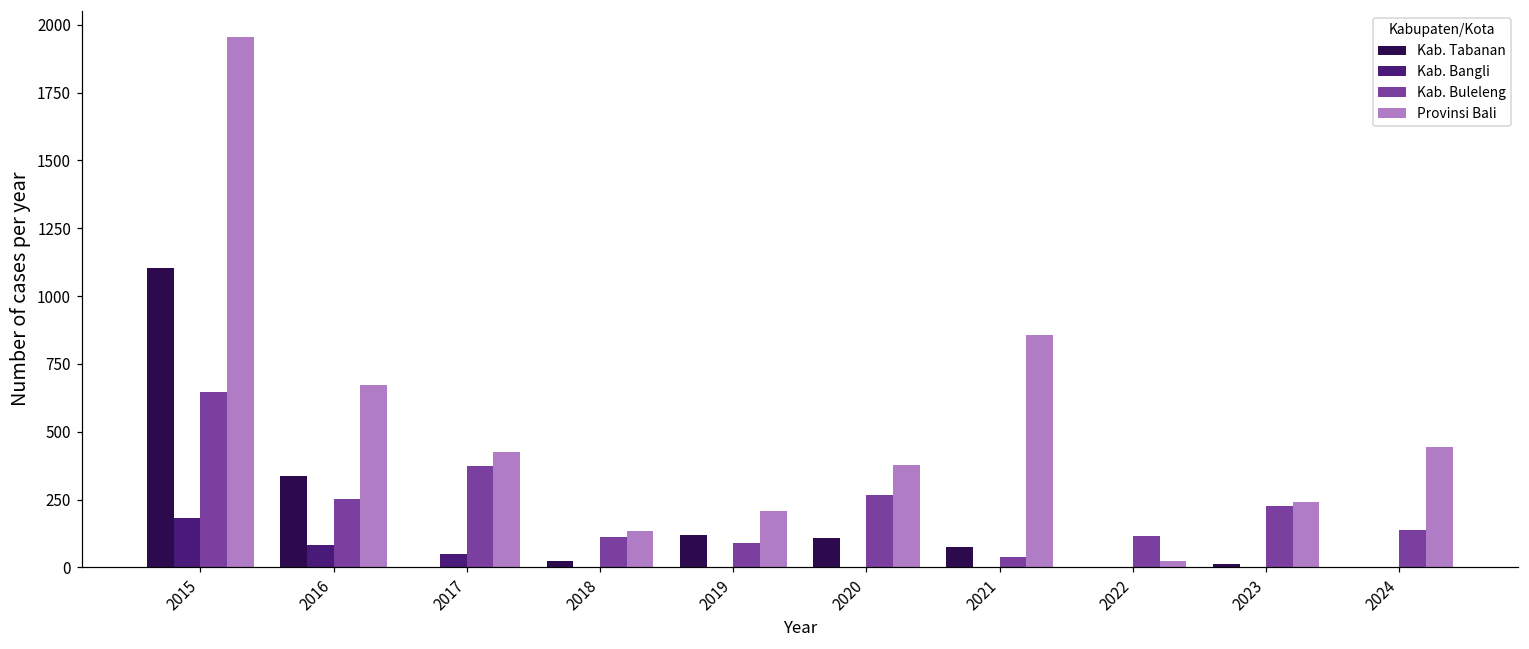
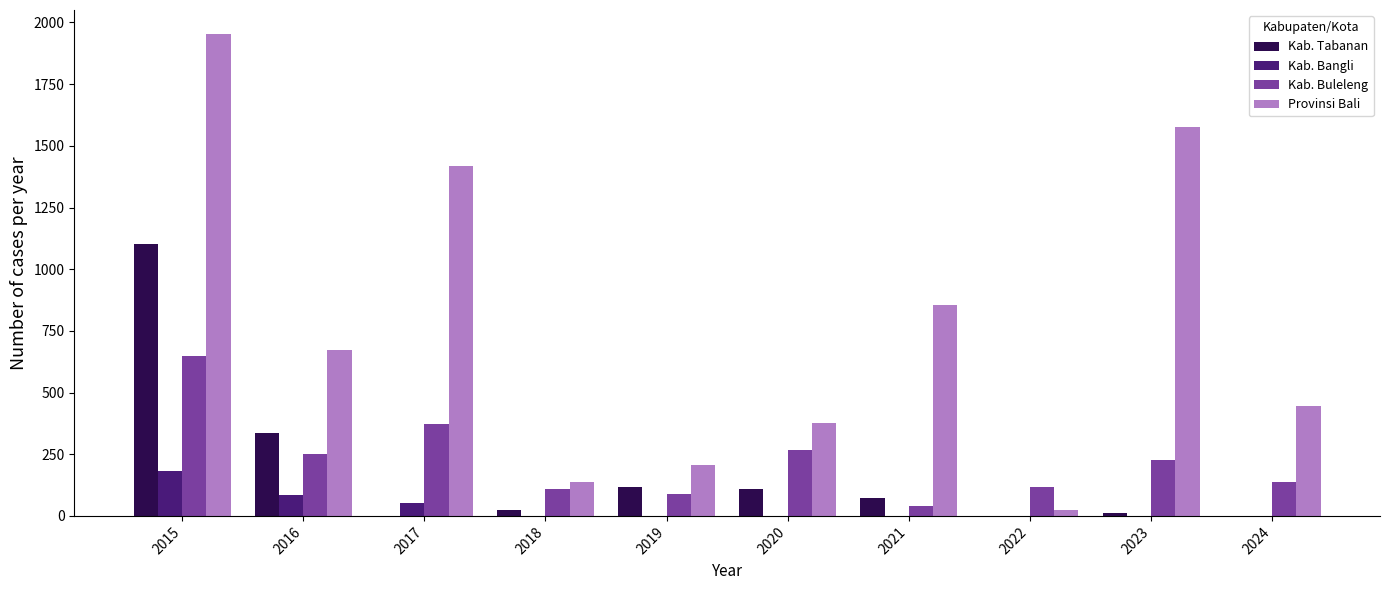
Provinsi Bali, 2017: 420 -> 1420
Provinsi Bali, 2023: 240 -> 1580
